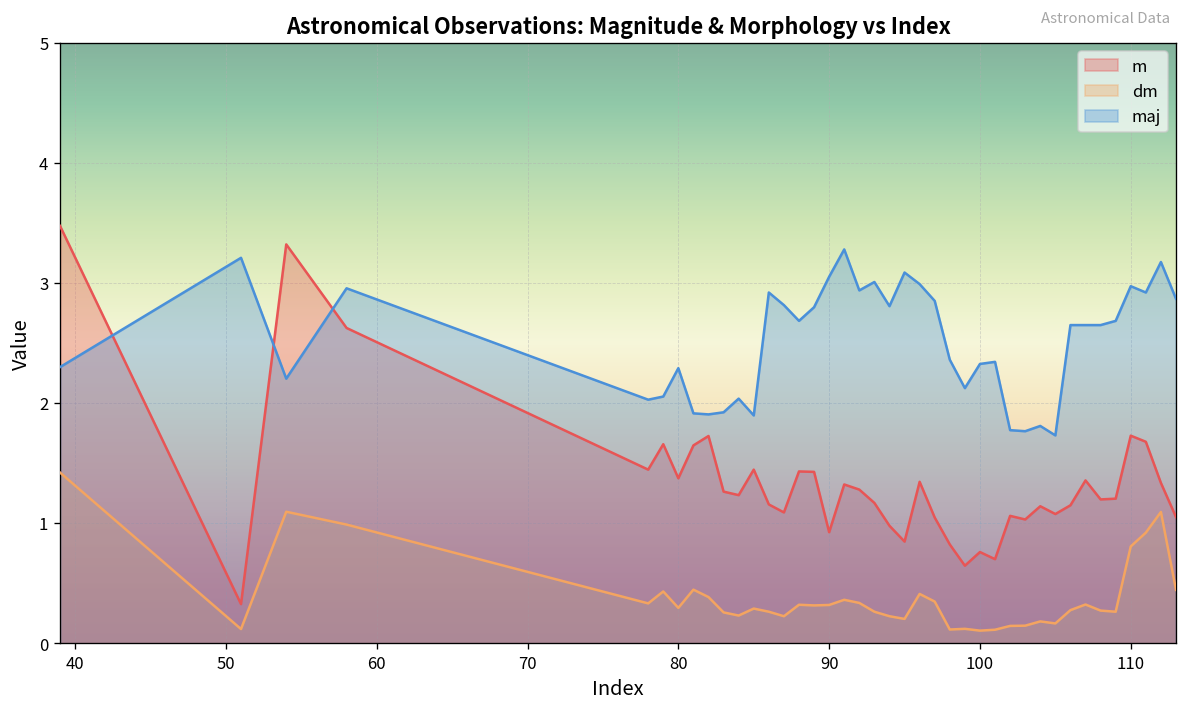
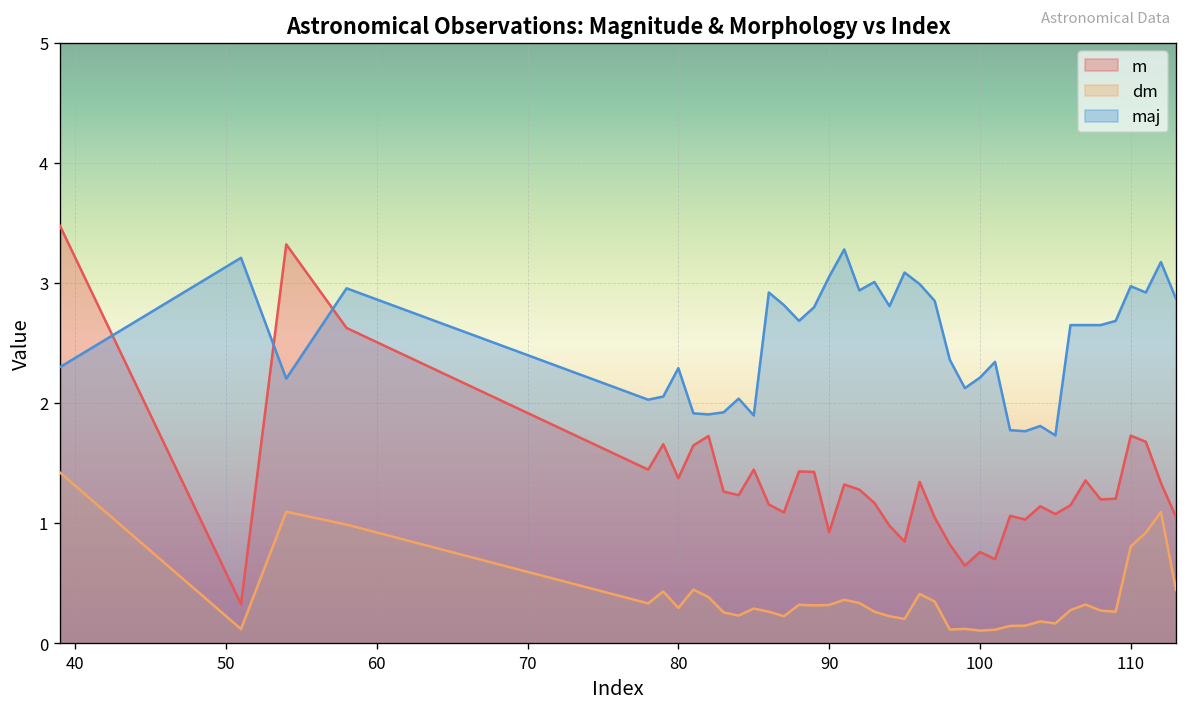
maj, 100: 2.33 -> 2.21
